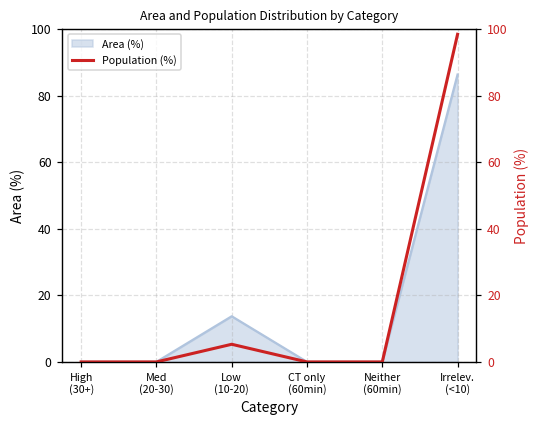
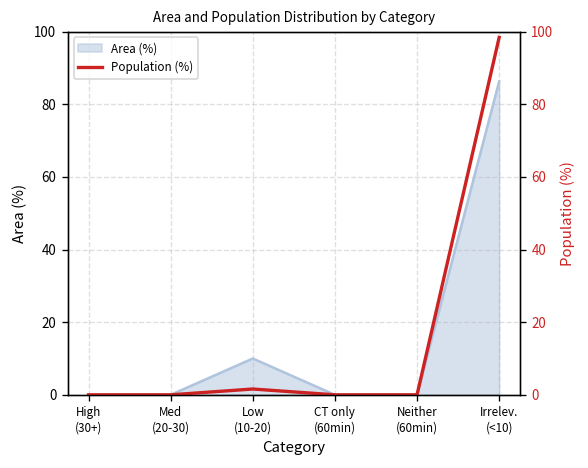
Area (%), Low (10-20): 14 -> 10
Population (%), Low (10-20): 5 -> 2
